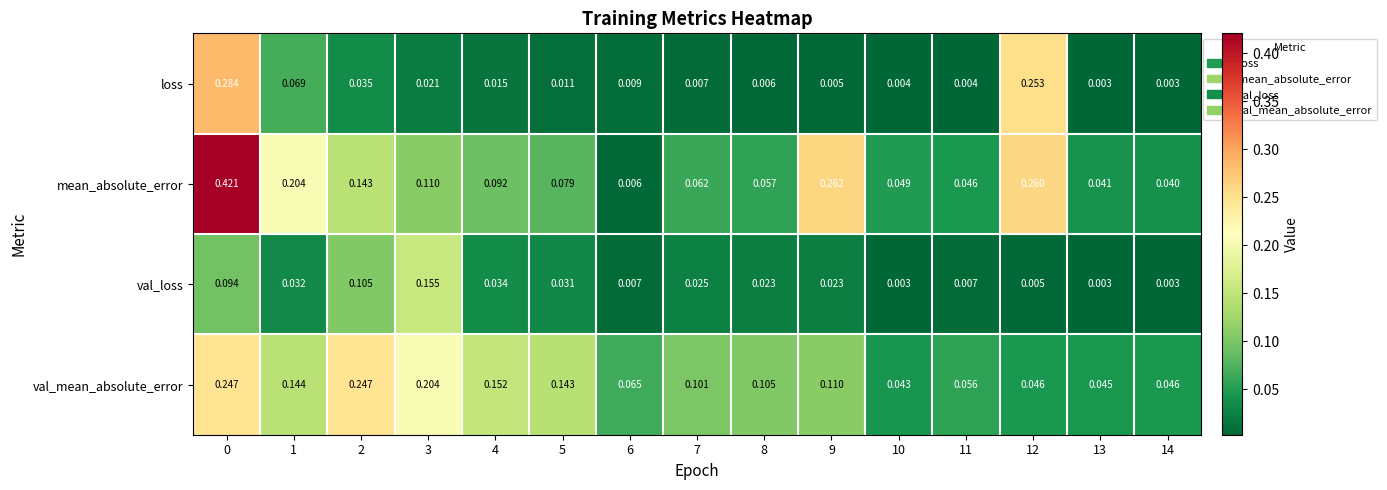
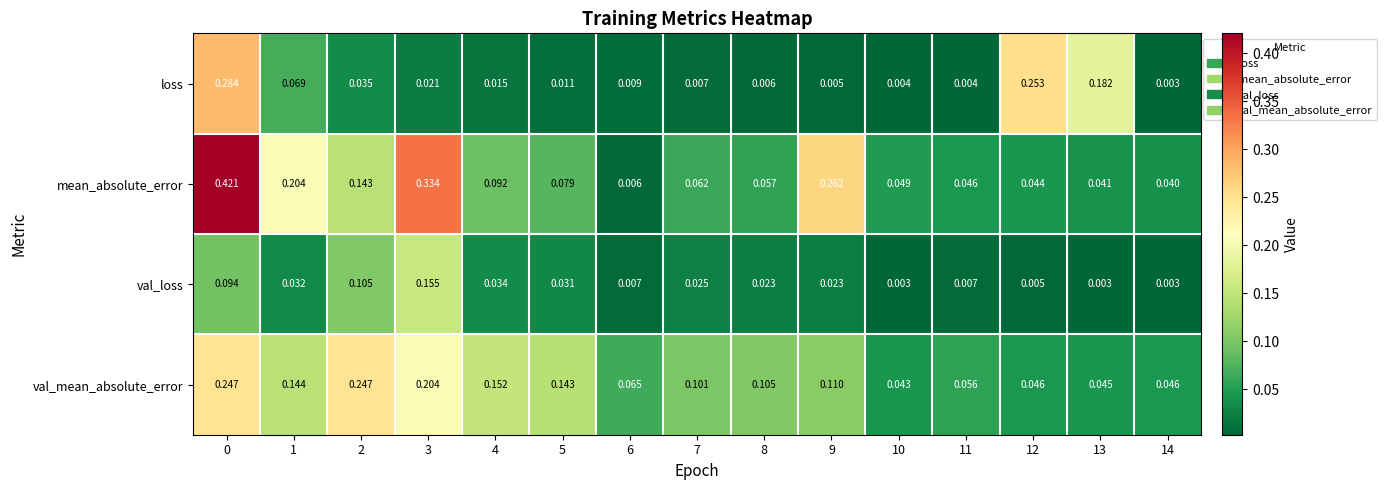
loss, 13: 0.003 -> 0.182
mean_absolute_error, 3: 0.110 -> 0.334
mean_absolute_error, 12: 0.260 -> 0.044
